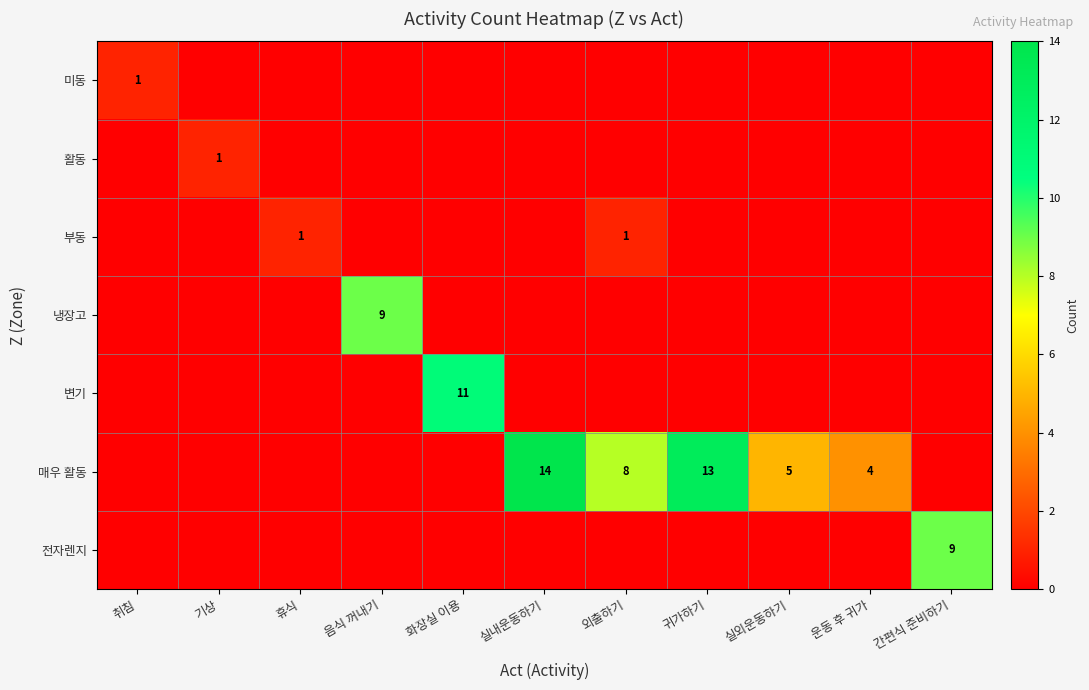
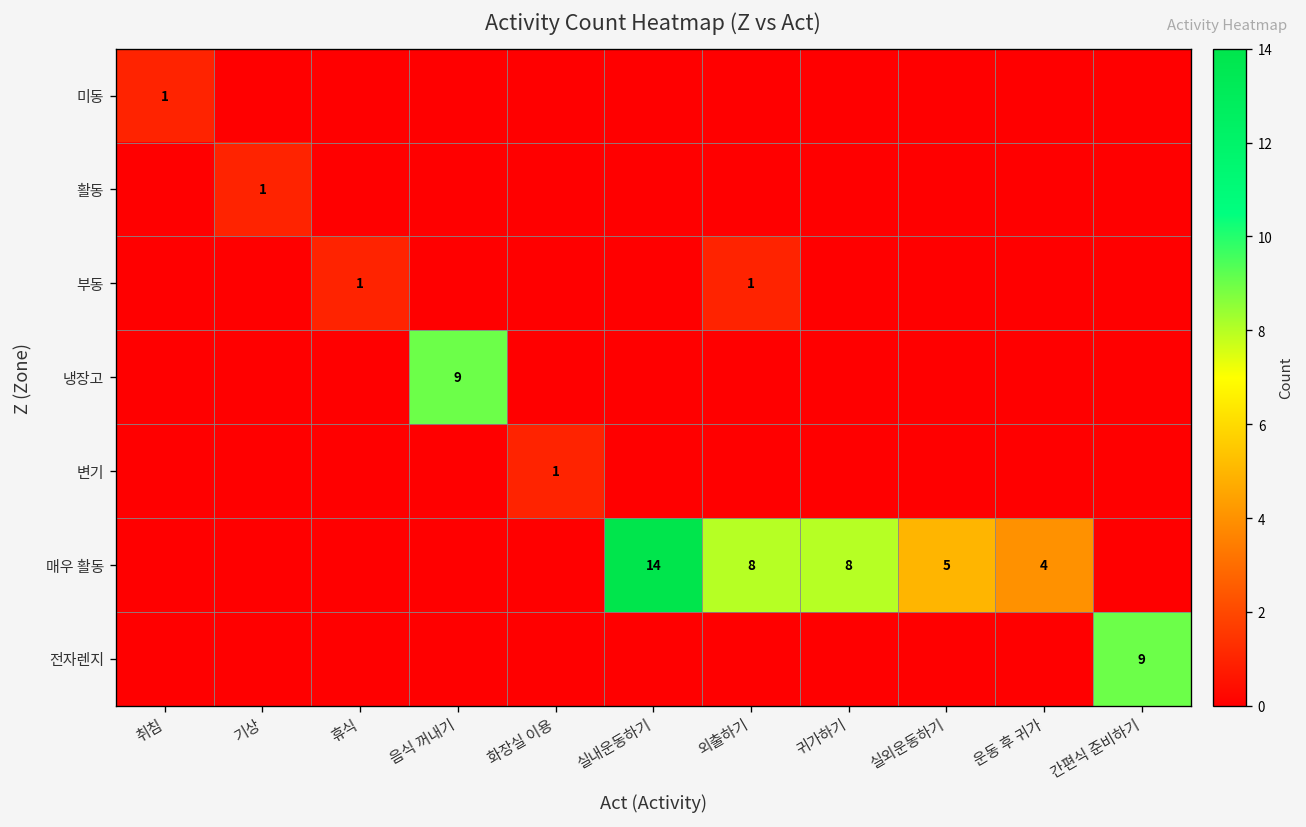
변기, 화장실 이용: 11 -> 1
매우 활동, 귀가하기: 13 -> 8
